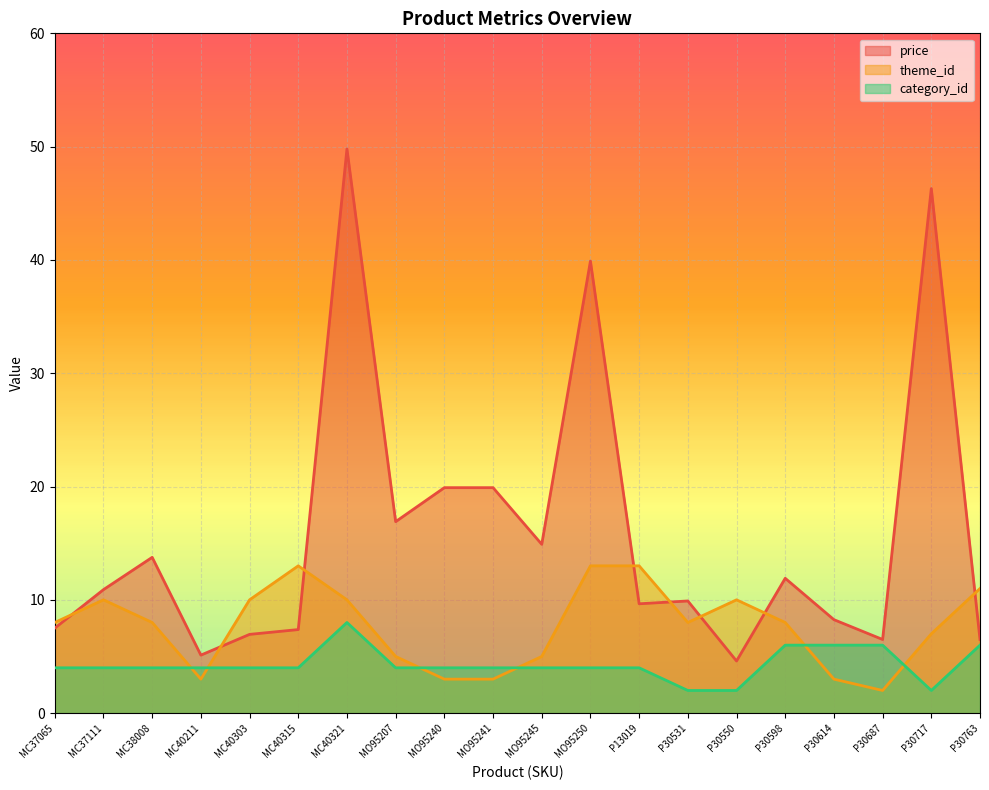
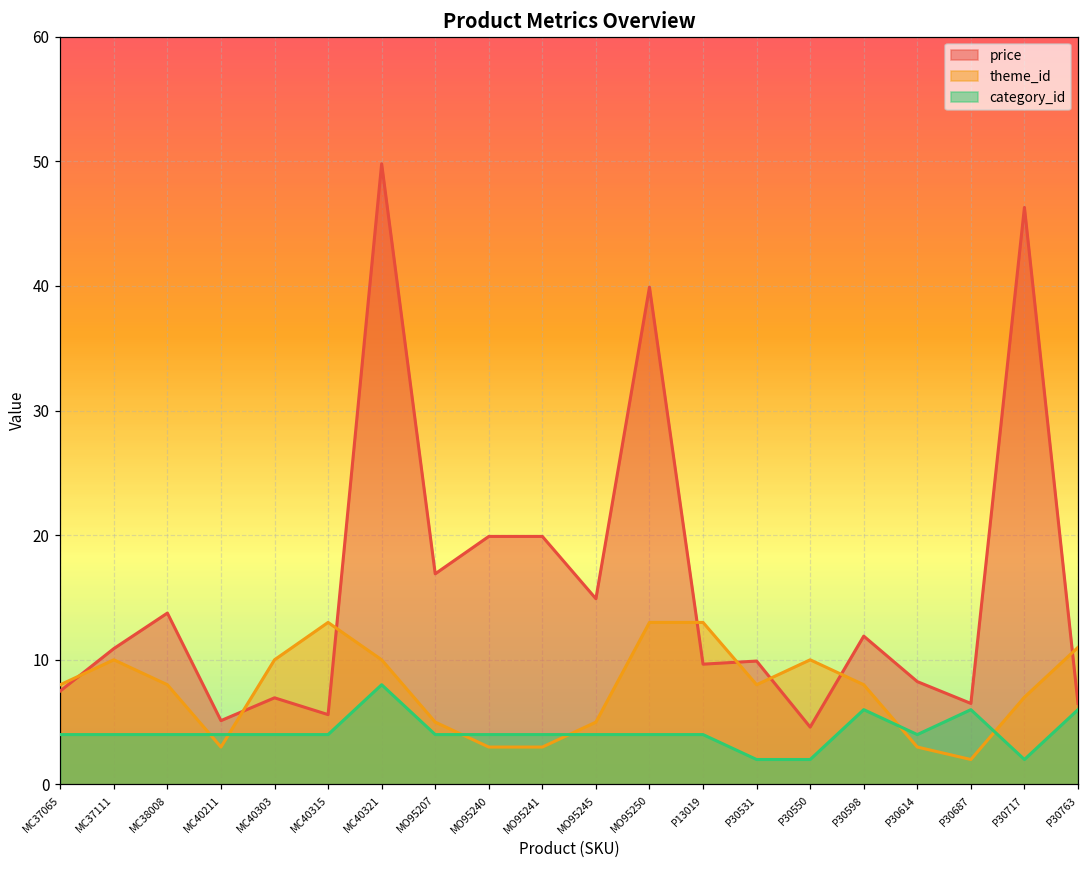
price, MC40315: 7.4 -> 5.6
category_id, P30614: 6 -> 4
